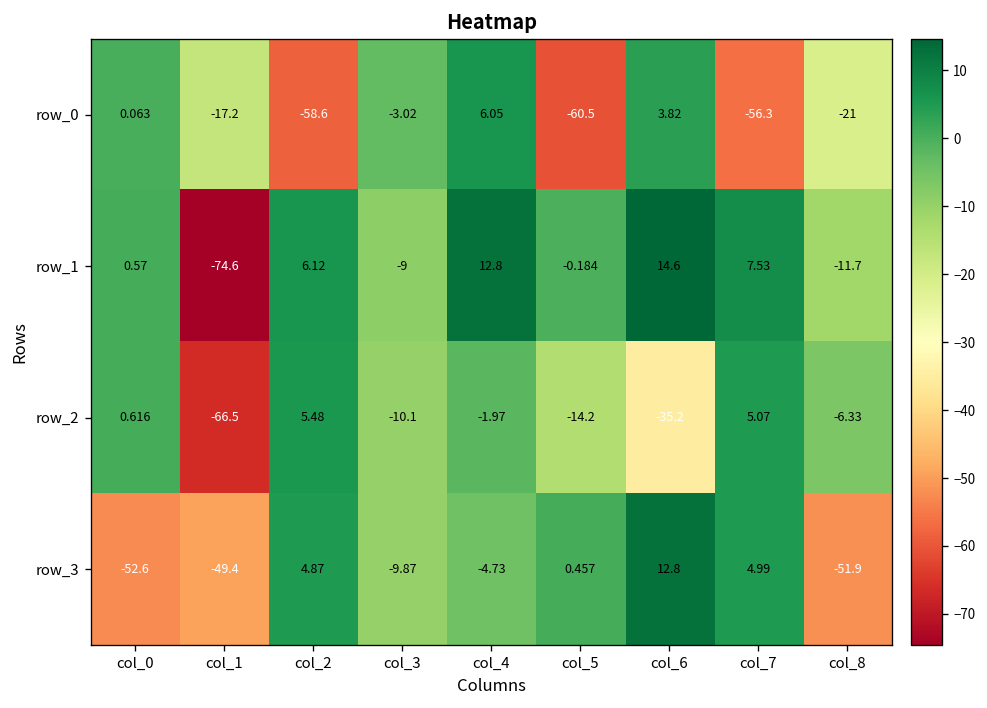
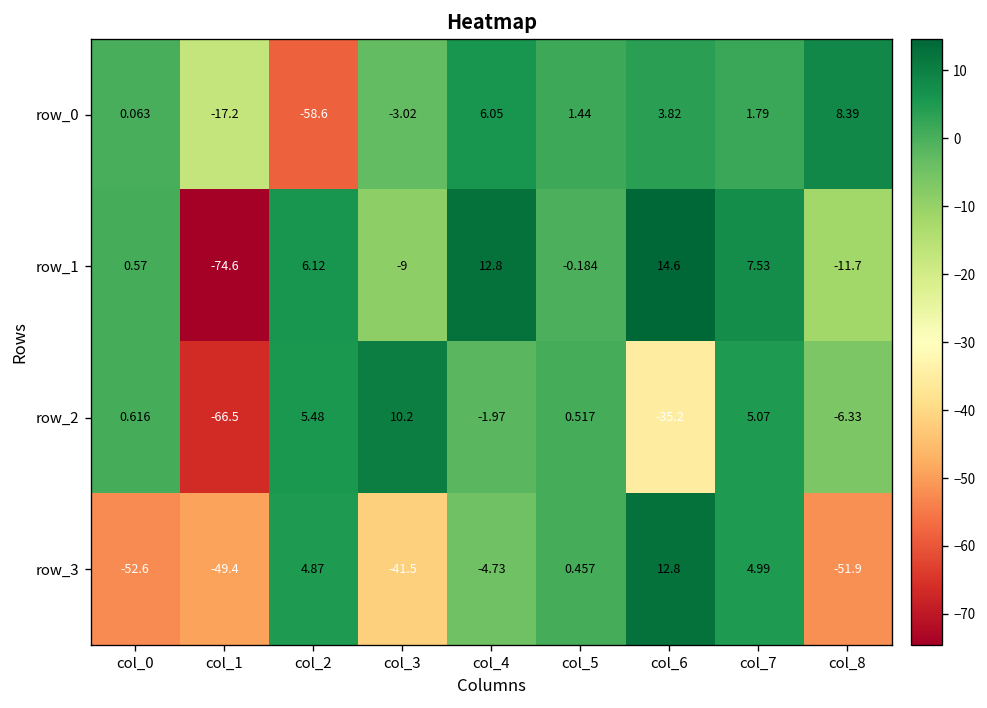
row_0, col_5: -60.5 -> 1.44
row_0, col_7: -56.3 -> 1.79
row_0, col_8: -21 -> 8.39
row_2, col_3: -10.1 -> 10.2
row_2, col_5: -14.2 -> 0.517
row_3, col_3: -9.87 -> -41.5
